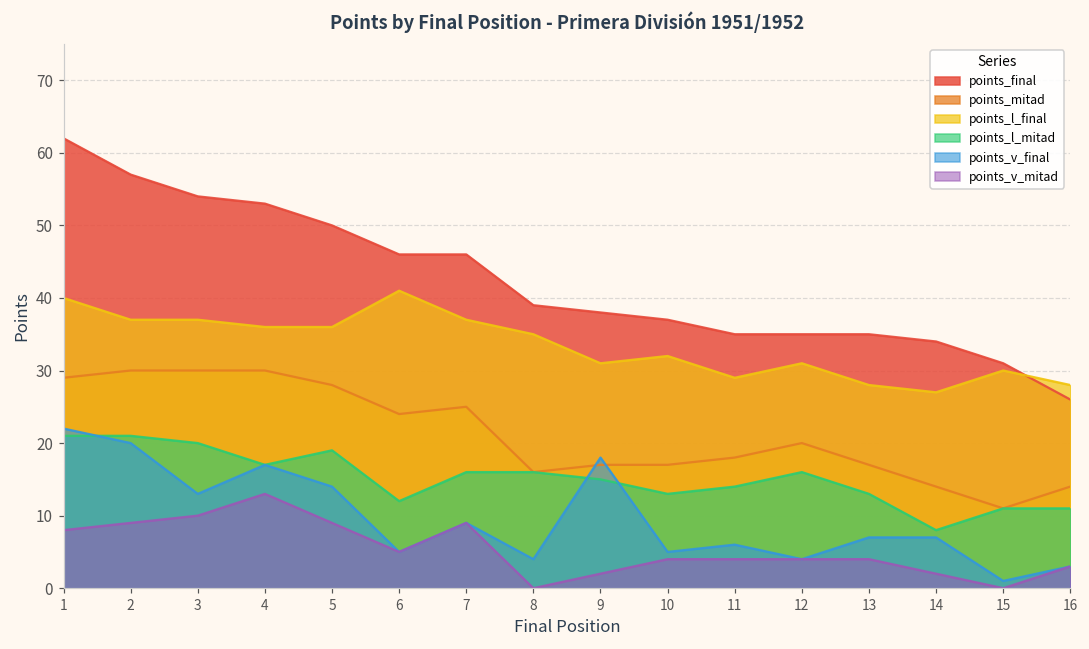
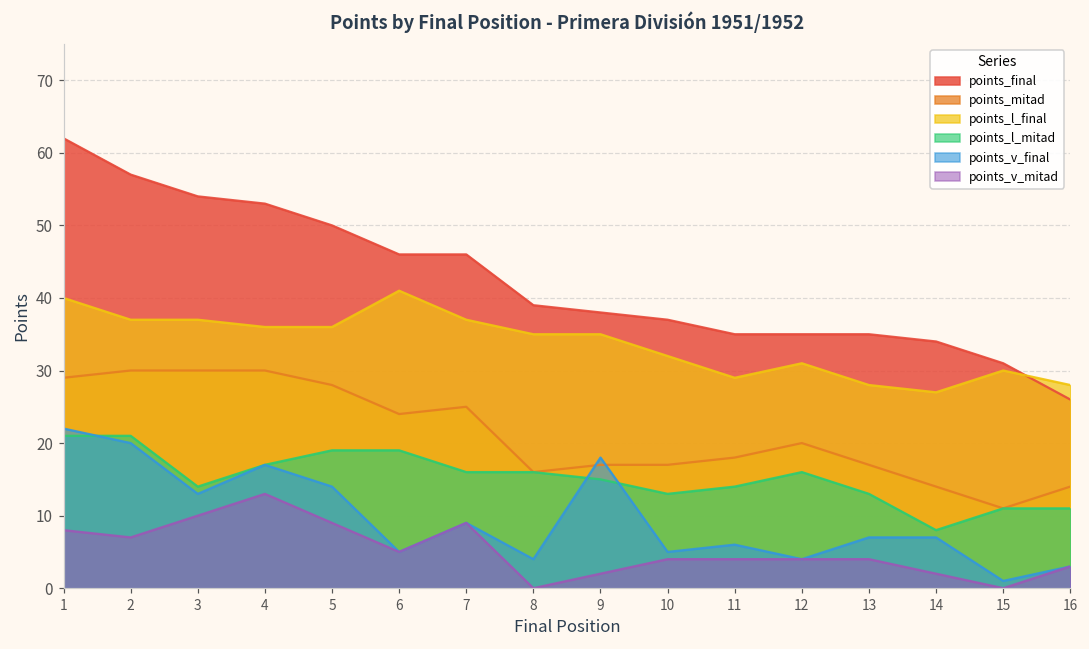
points_v_mitad, 2: 9 -> 7
points_l_mitad, 3: 20 -> 14
points_l_mitad, 6: 12 -> 19
points_l_final, 9: 31 -> 35
